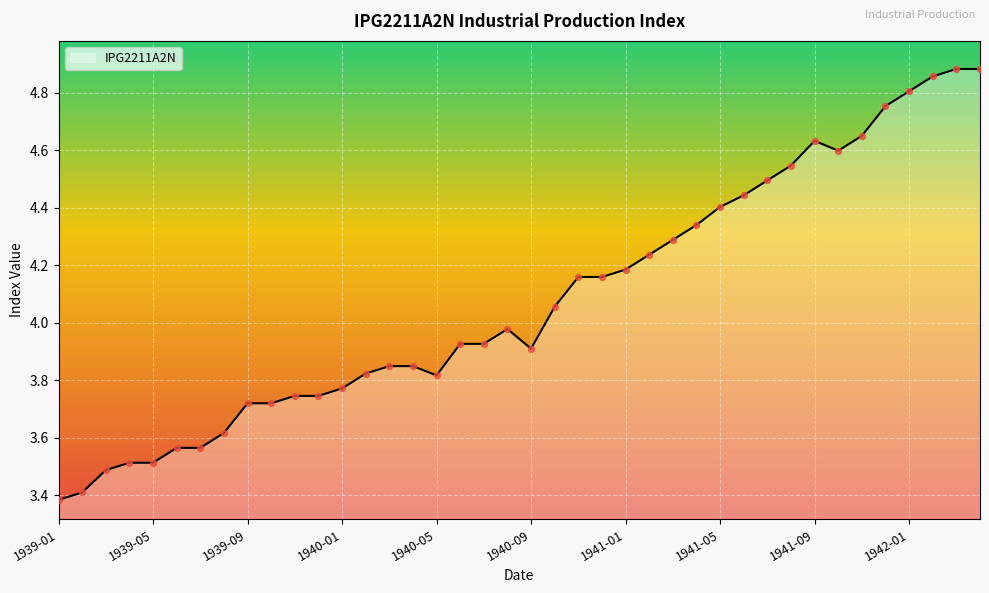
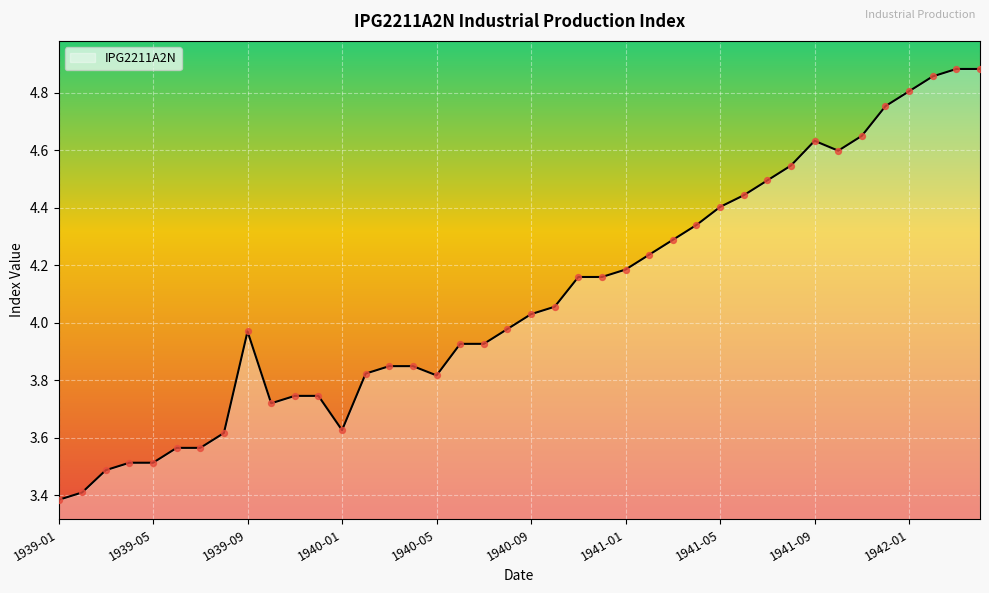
1939-09: 3.72 -> 3.97
1940-01: 3.77 -> 3.63
1940-09: 3.91 -> 4.03
